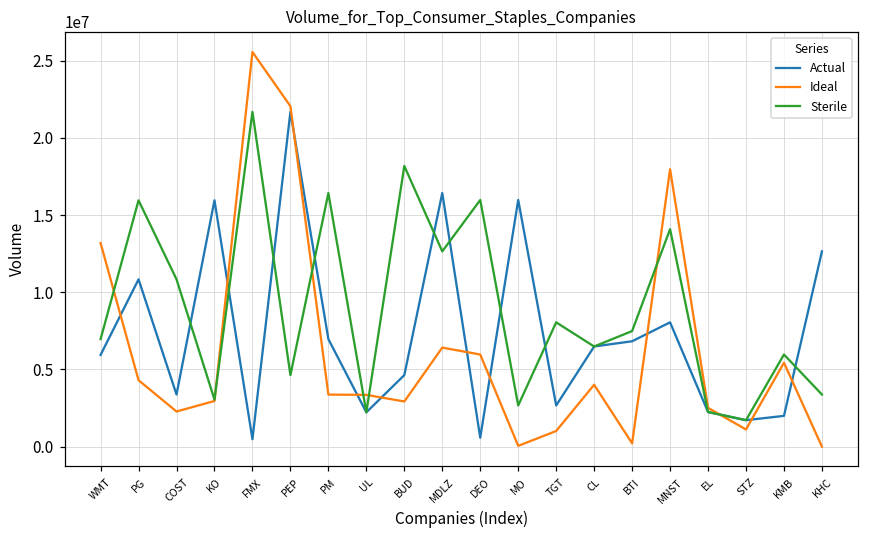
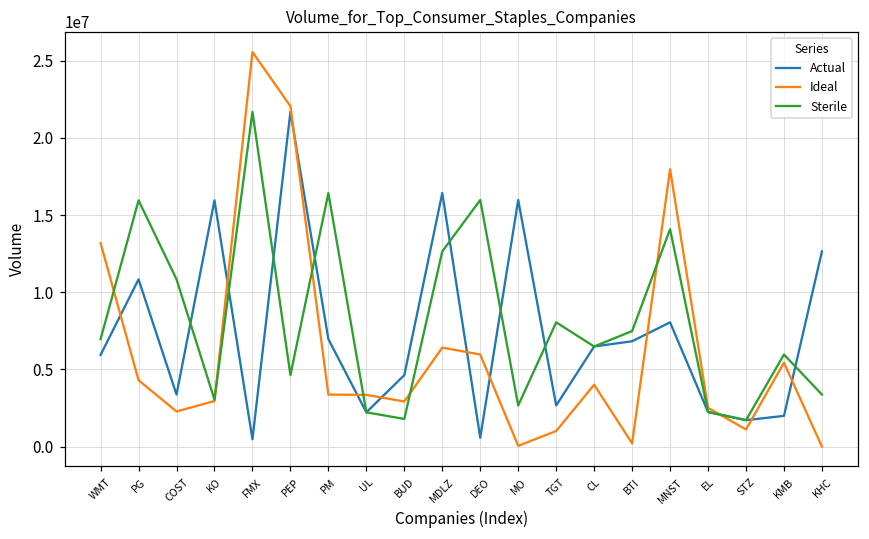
Sterile, BUD: 18200000 -> 1800000
